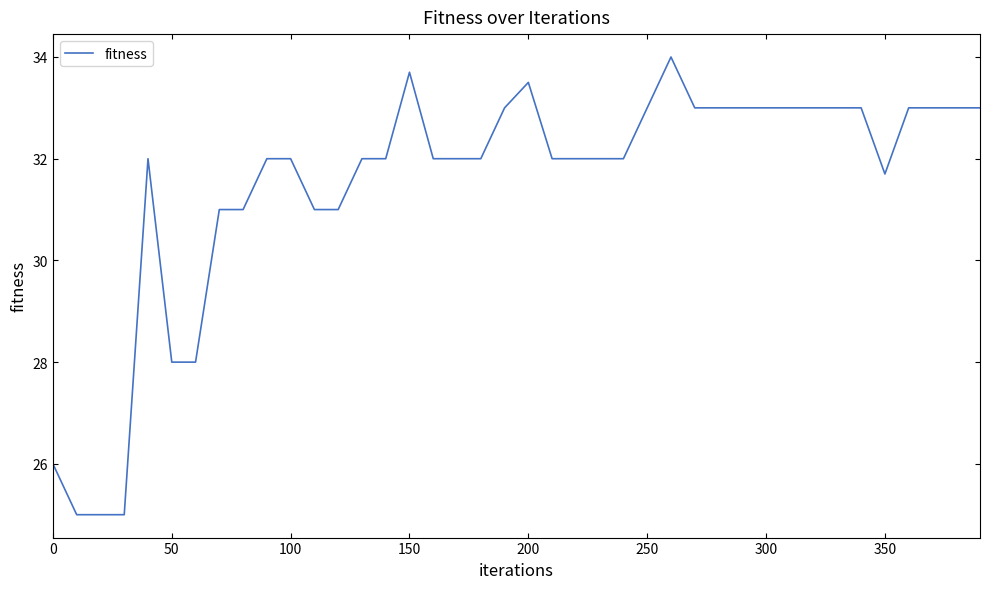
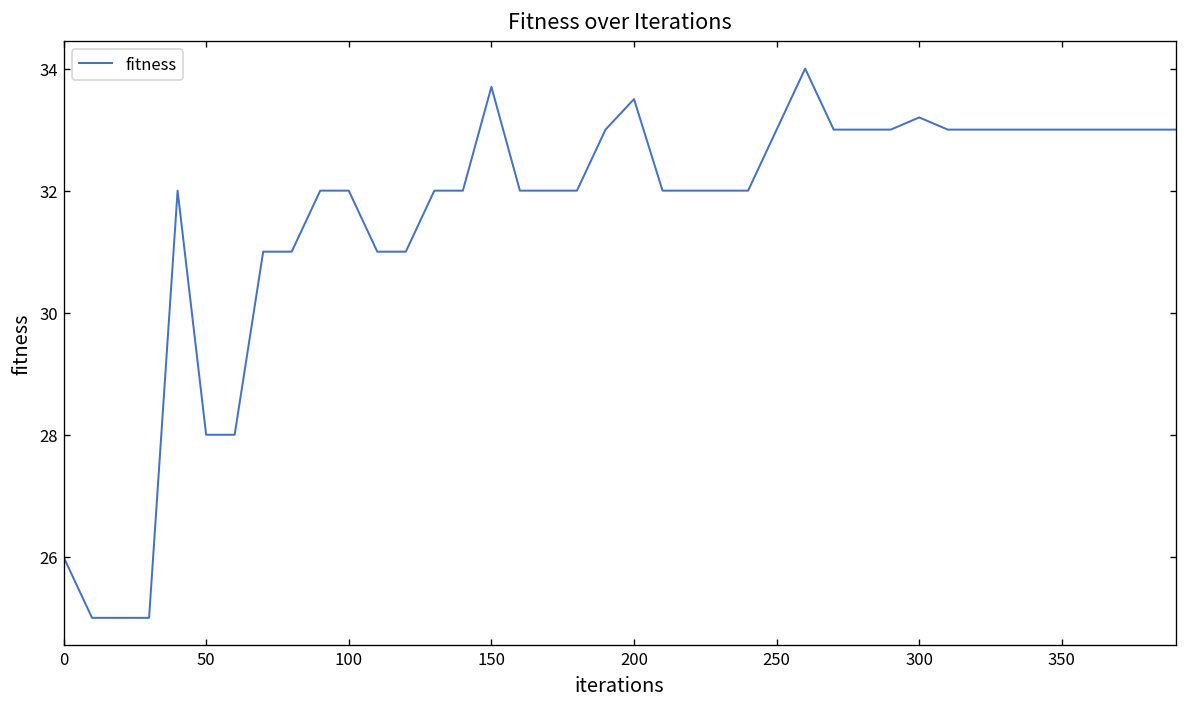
300: 33.0 -> 33.2
350: 31.7 -> 33.0
